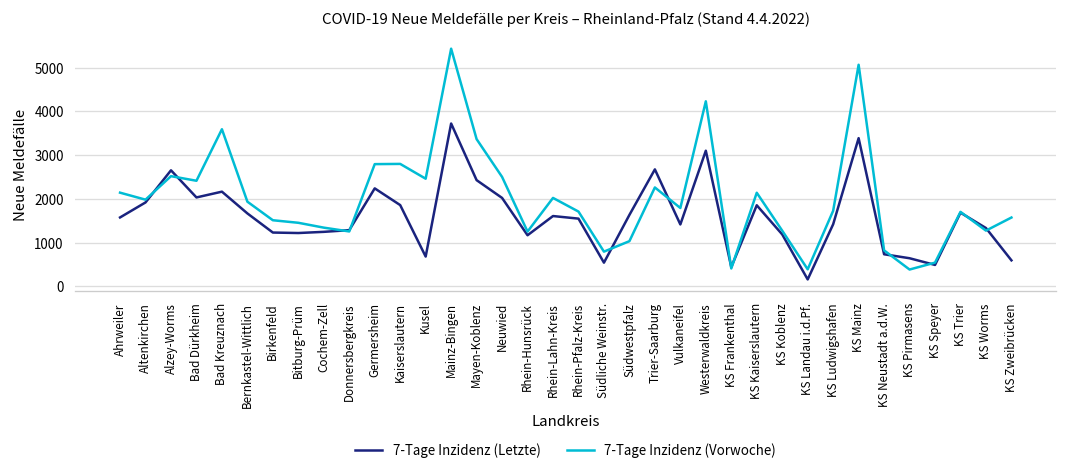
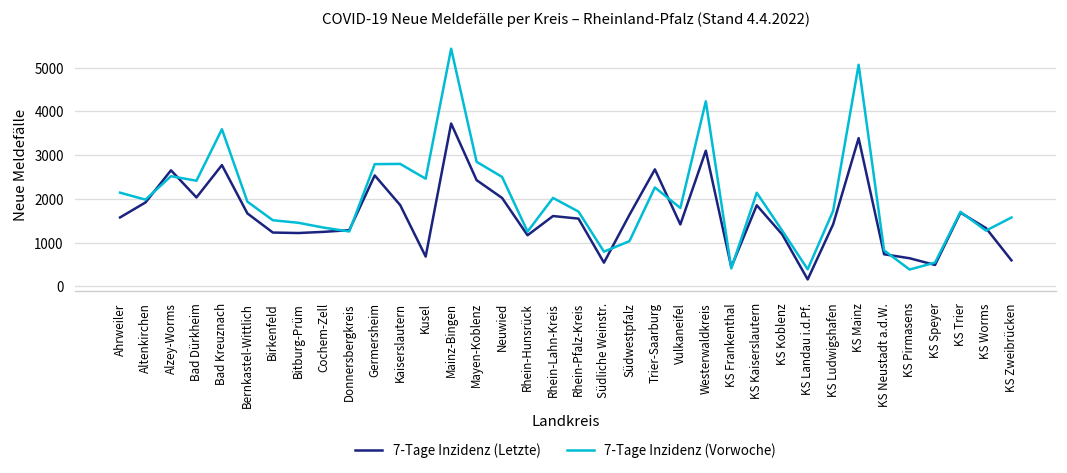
7-Tage Inzidenz (Letzte), Bad Kreuznach: 2200 -> 2800
7-Tage Inzidenz (Letzte), Germersheim: 2200 -> 2500
7-Tage Inzidenz (Vorwoche), Mayen-Koblenz: 3400 -> 2800
